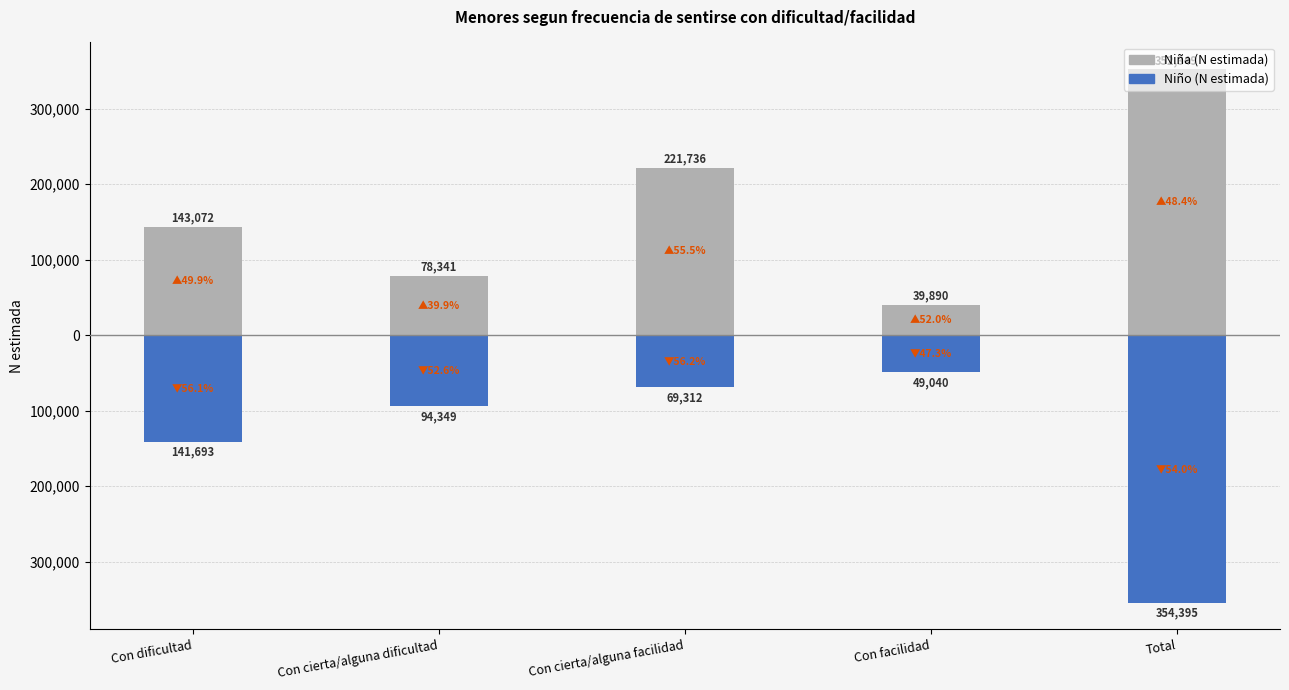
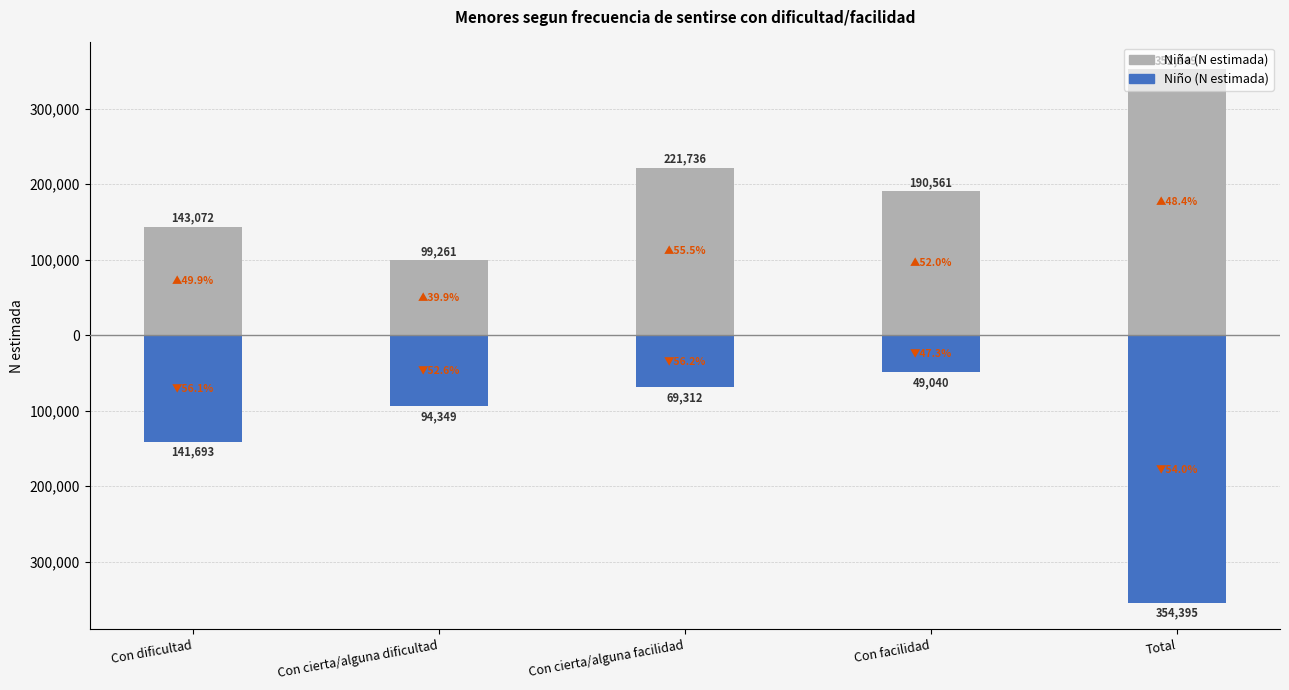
Niña (N estimada), Con cierta/alguna dificultad: 78,341 -> 99,261
Niña (N estimada), Con facilidad: 39,890 -> 190,561
